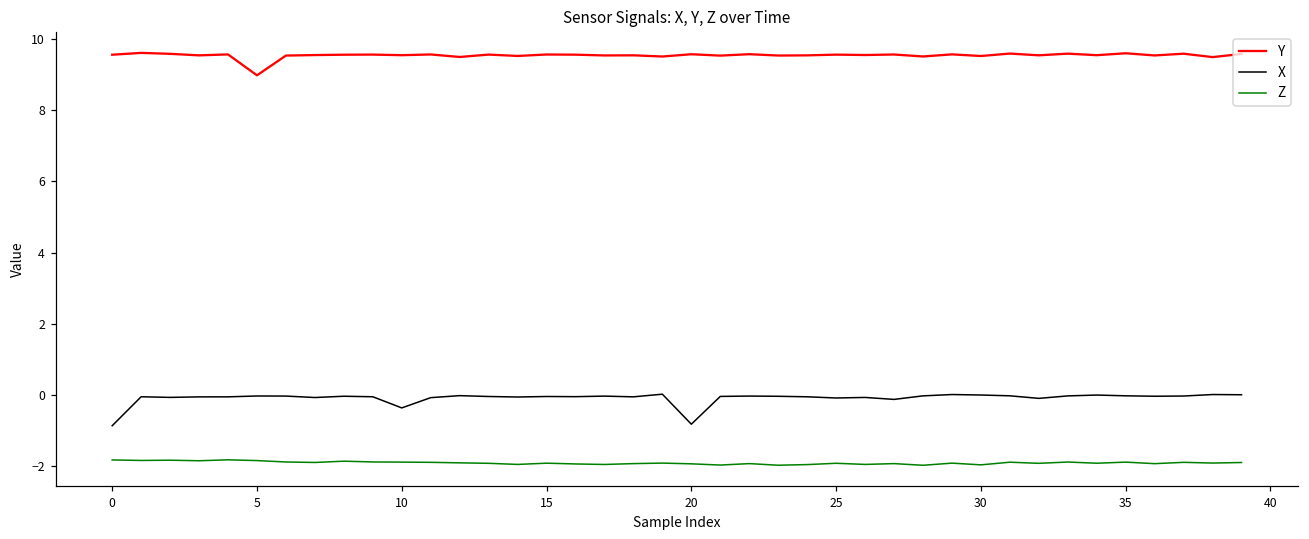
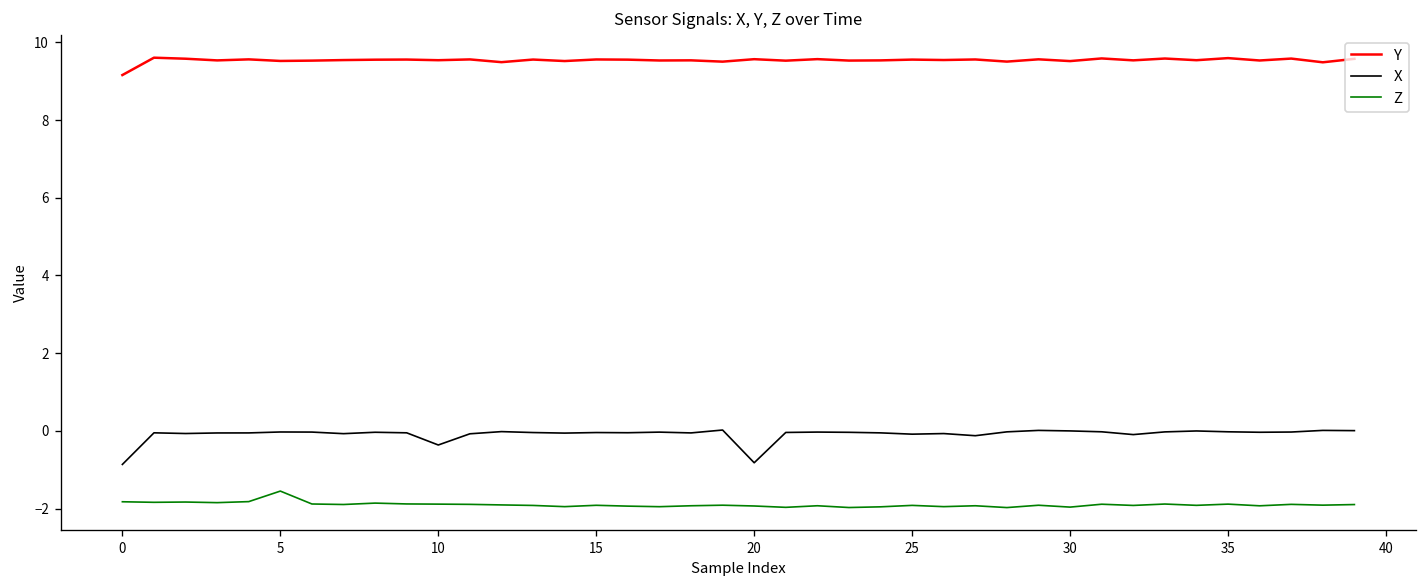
Y, 0: 9.6 -> 9.2
Y, 5: 9.0 -> 9.5
Z, 5: -1.8 -> -1.5
